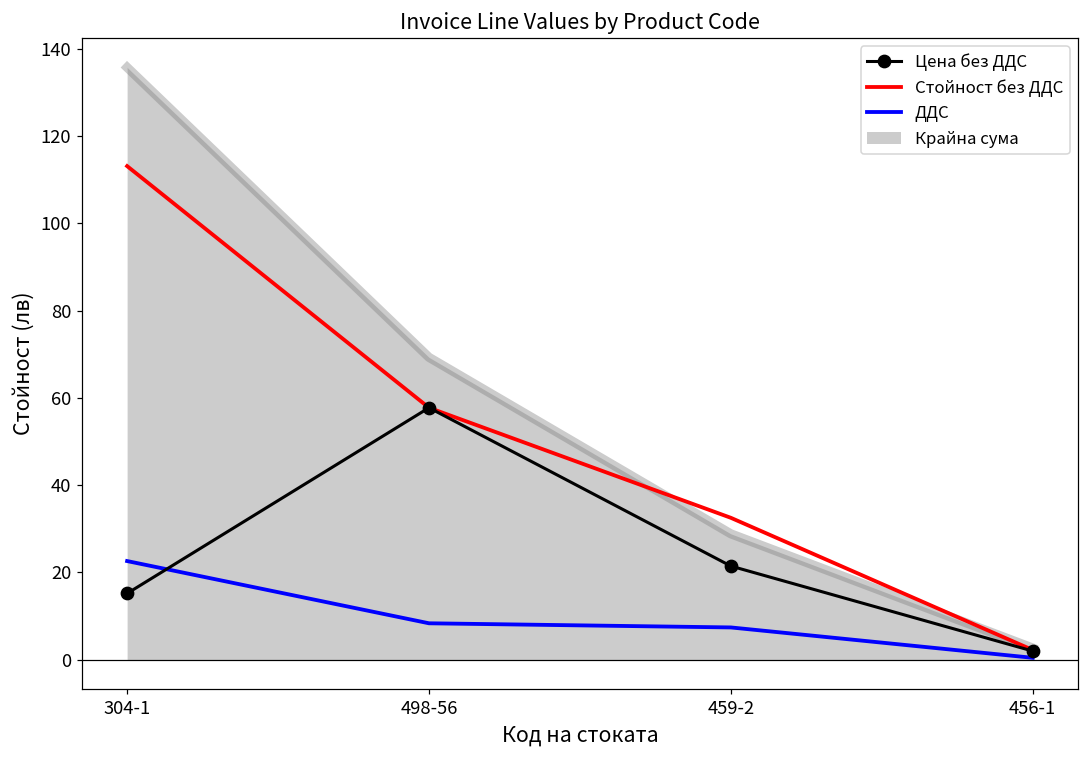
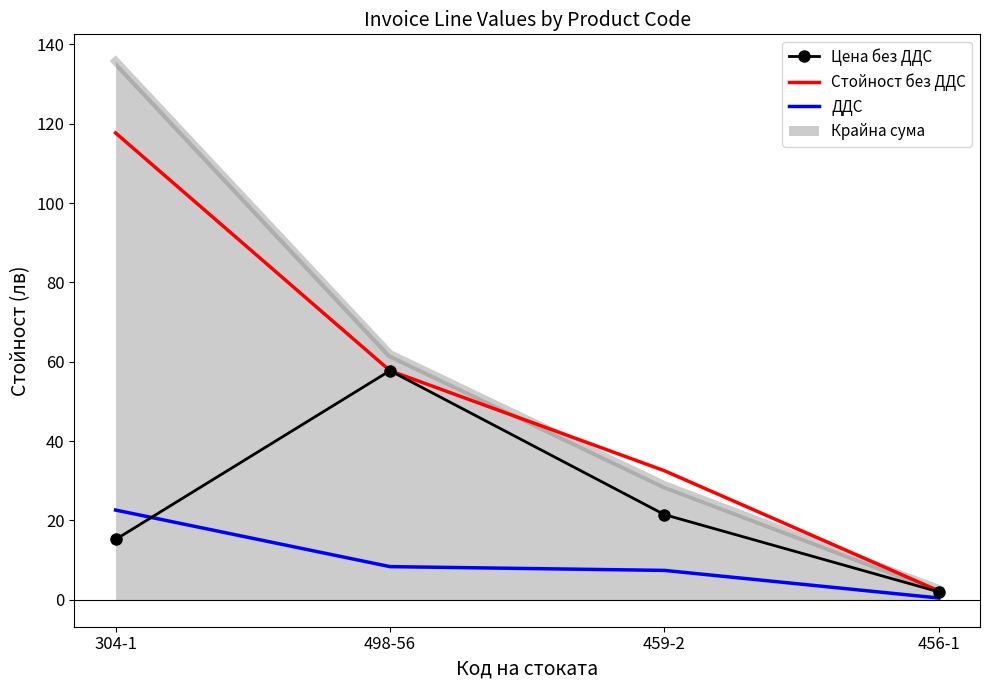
Стойност без ДДС, 304-1: 113 -> 118
Крайна сума, 498-56: 69 -> 62
